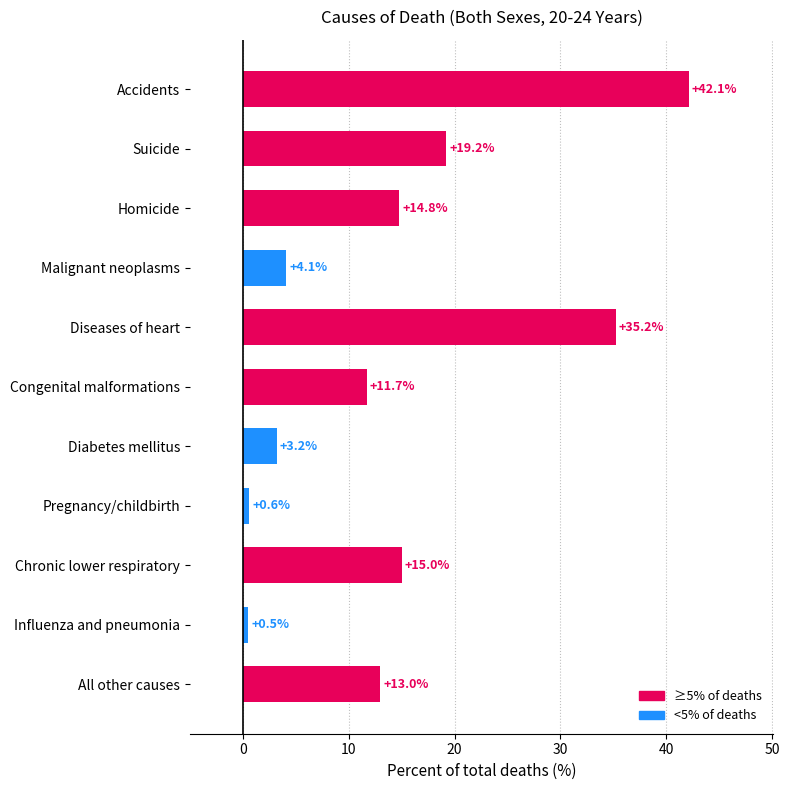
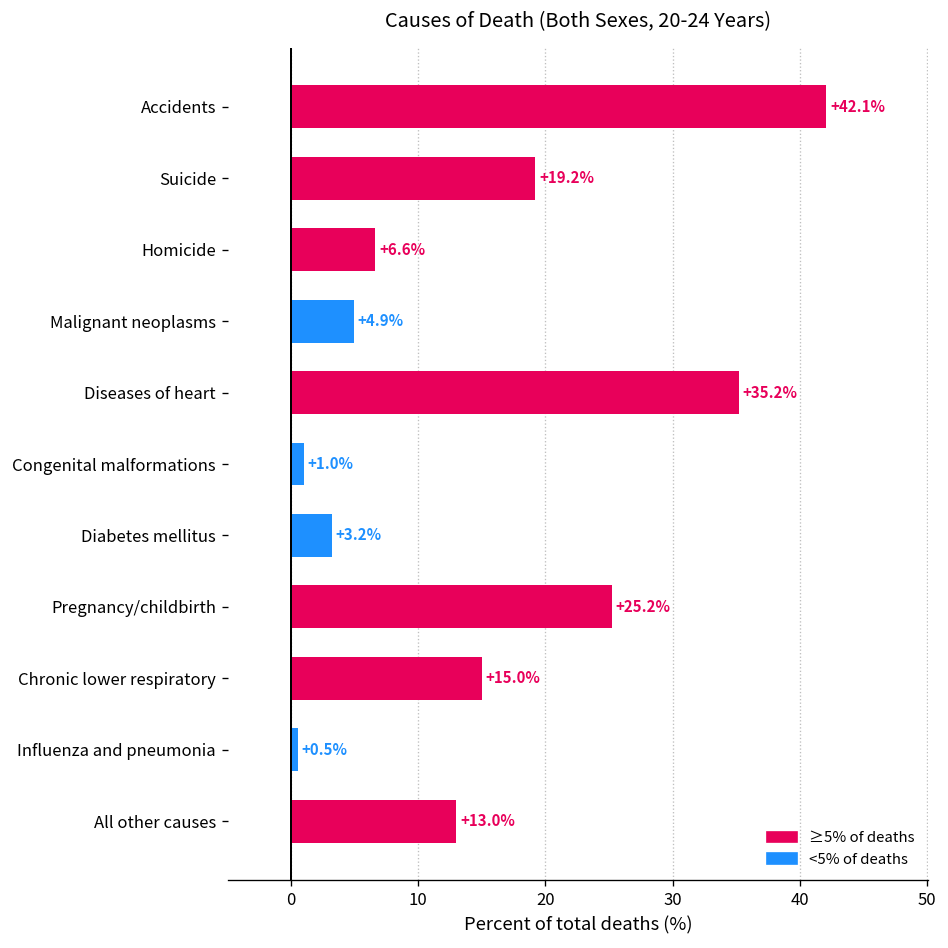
Homicide: +14.8% -> +6.6%
Malignant neoplasms: +4.1% -> +4.9%
Congenital malformations: +11.7% -> +1.0%
Pregnancy/childbirth: +0.6% -> +25.2%
